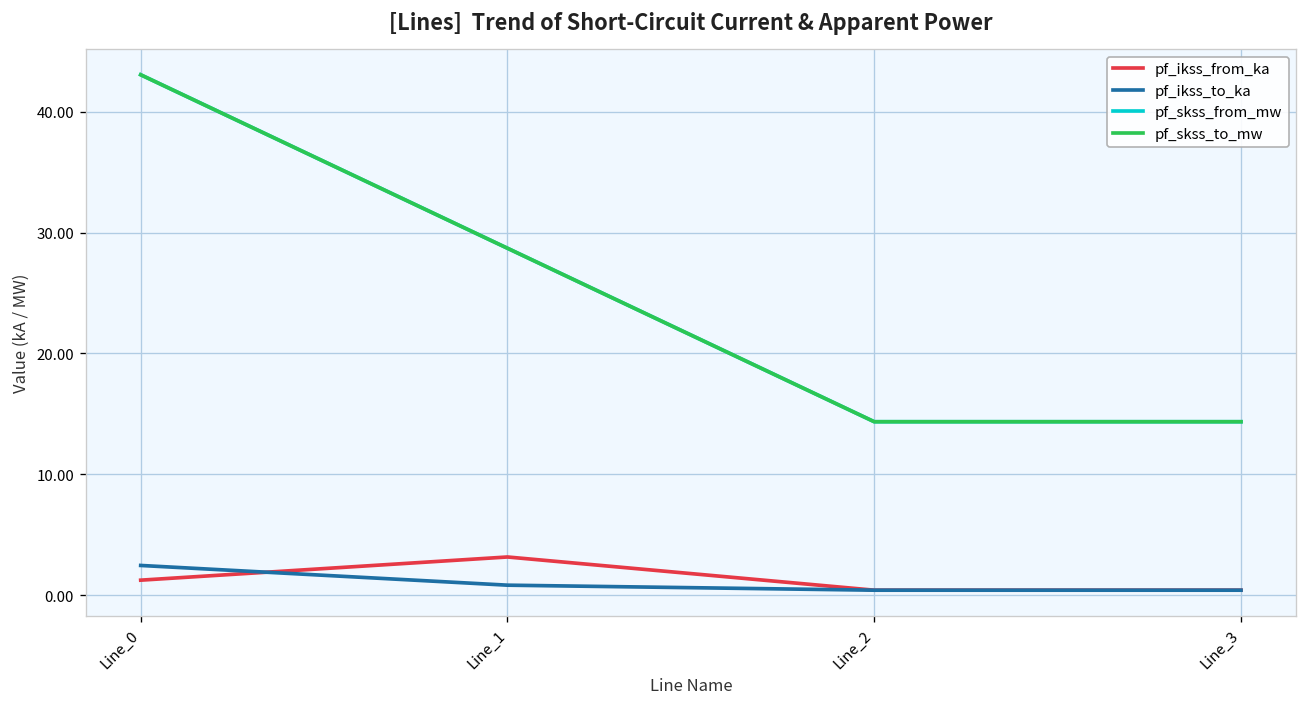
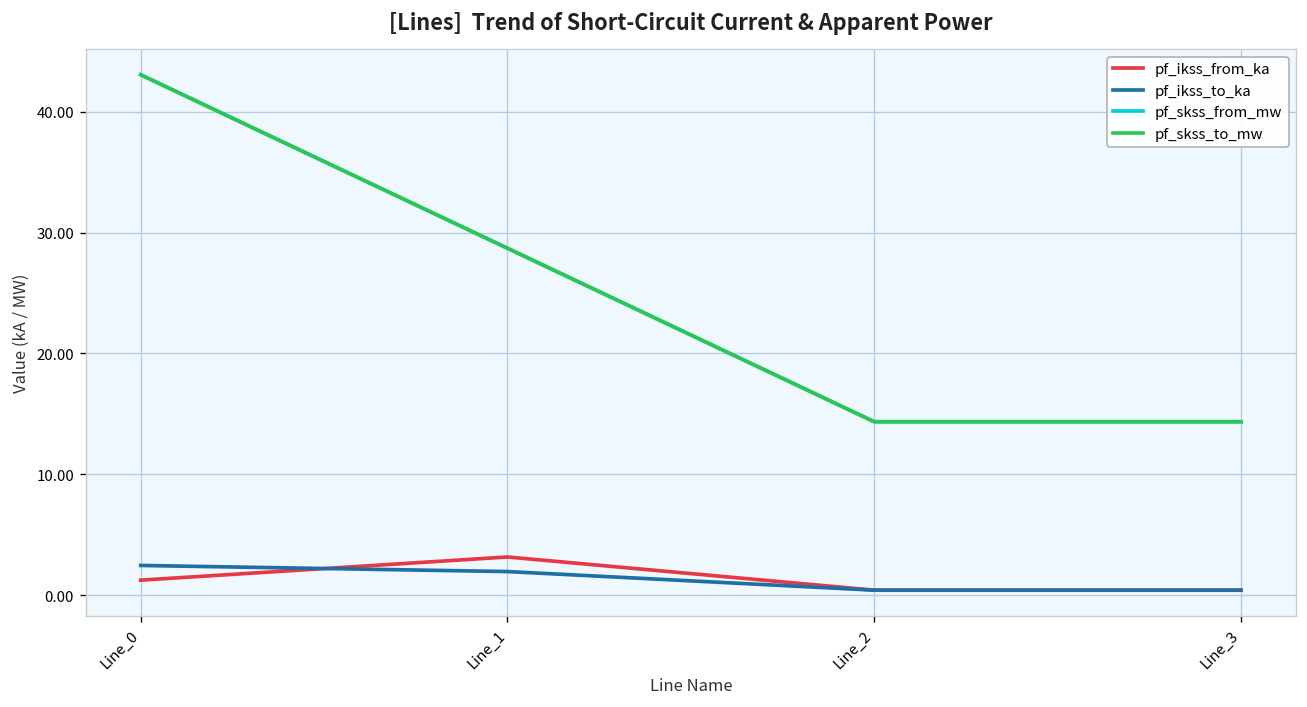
pf_ikss_to_ka, Line_1: 0.8 -> 2.0
